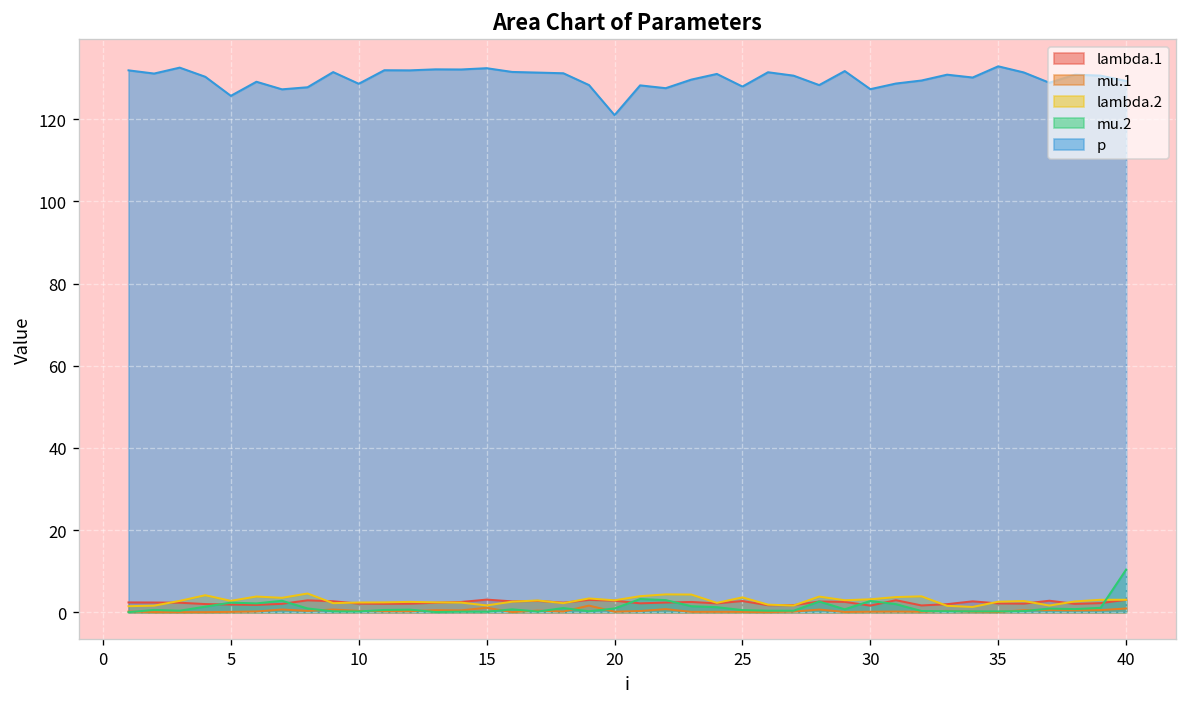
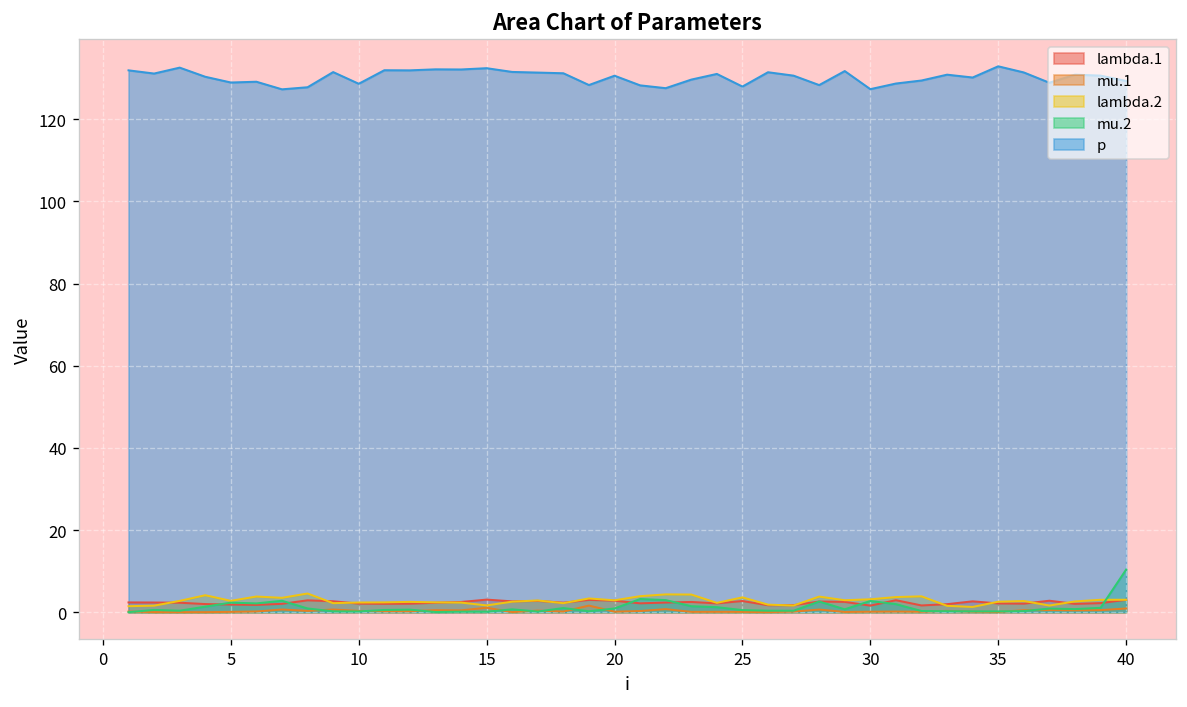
p, 5: 126 -> 129
p, 20: 121 -> 131
